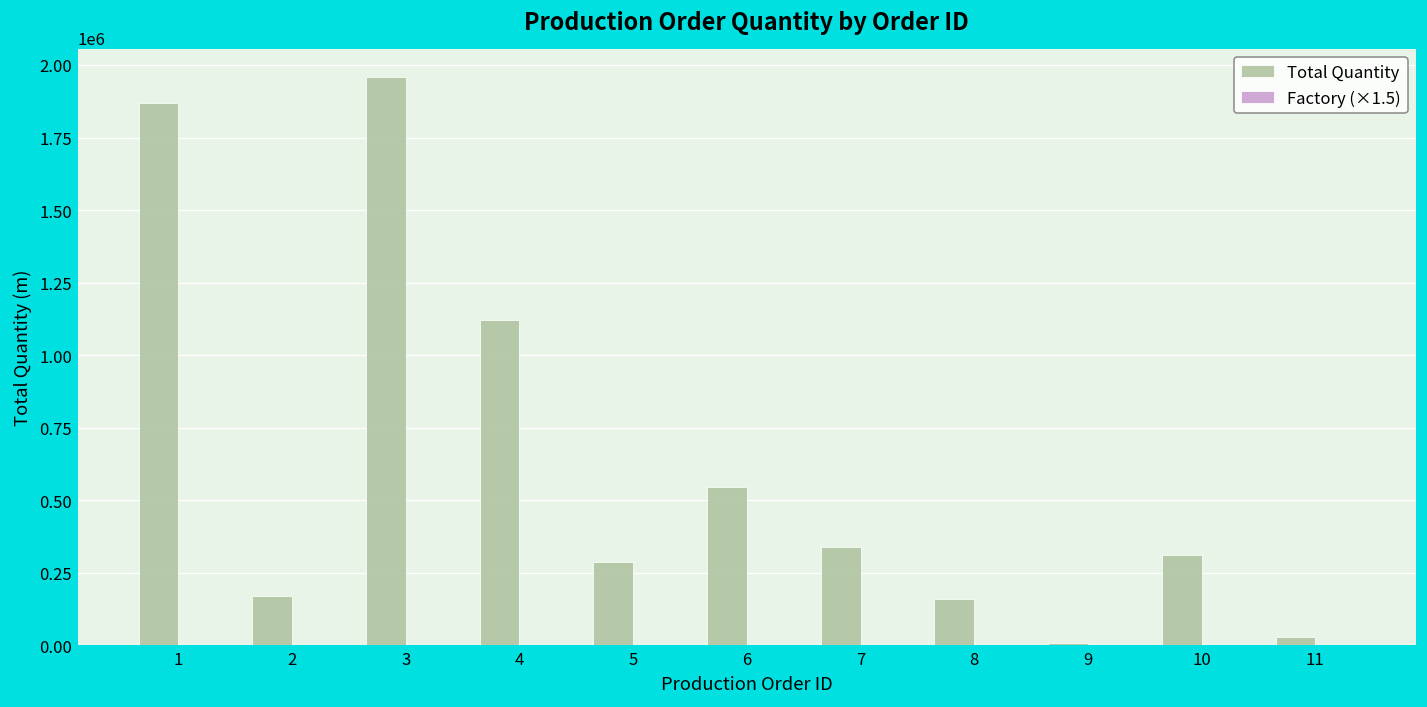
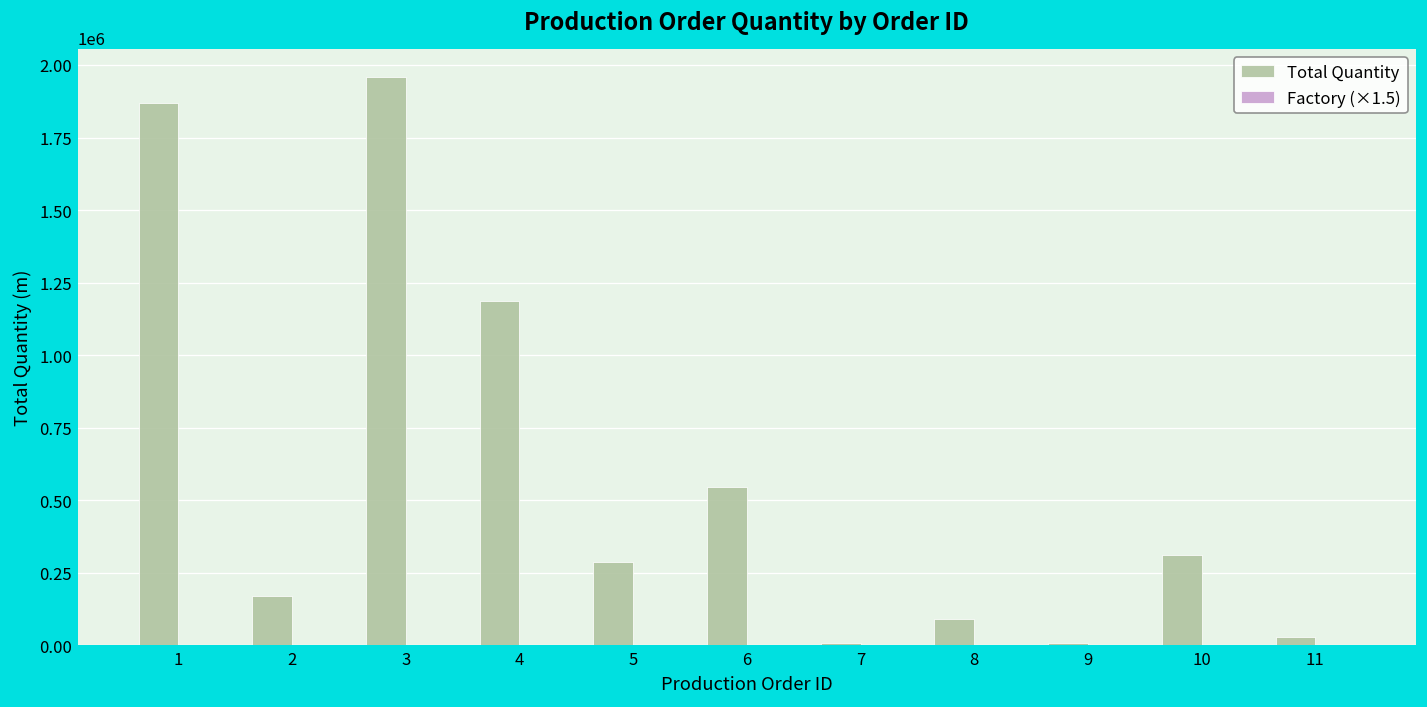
Total Quantity, 4: 1120000 -> 1190000
Total Quantity, 7: 340000 -> 10000
Total Quantity, 8: 160000 -> 90000
